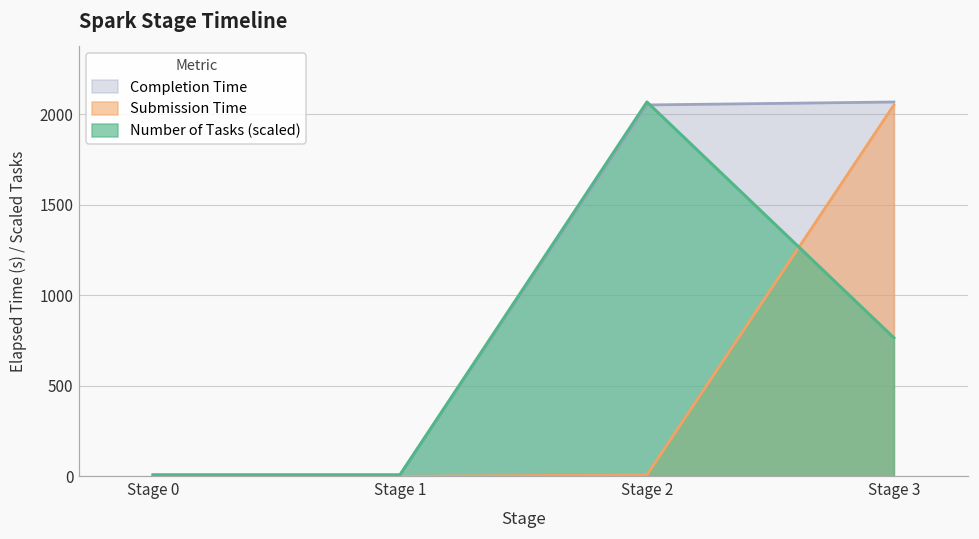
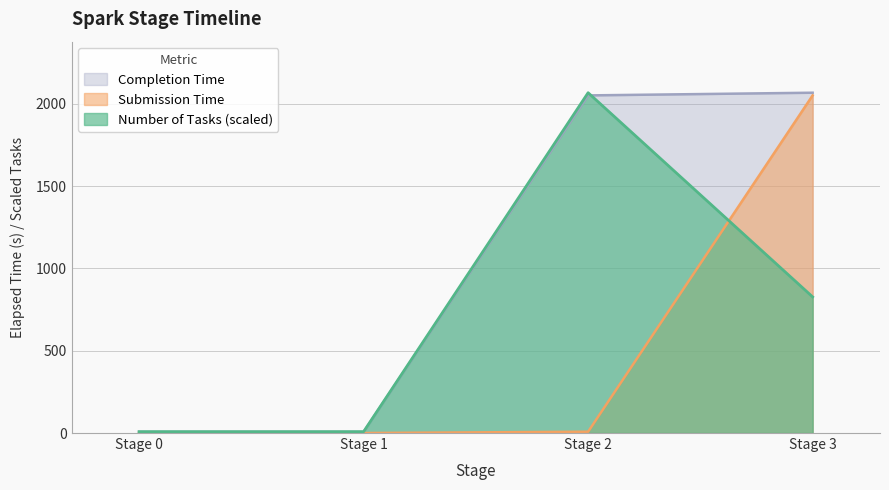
Number of Tasks (scaled), Stage 3: 760 -> 830
